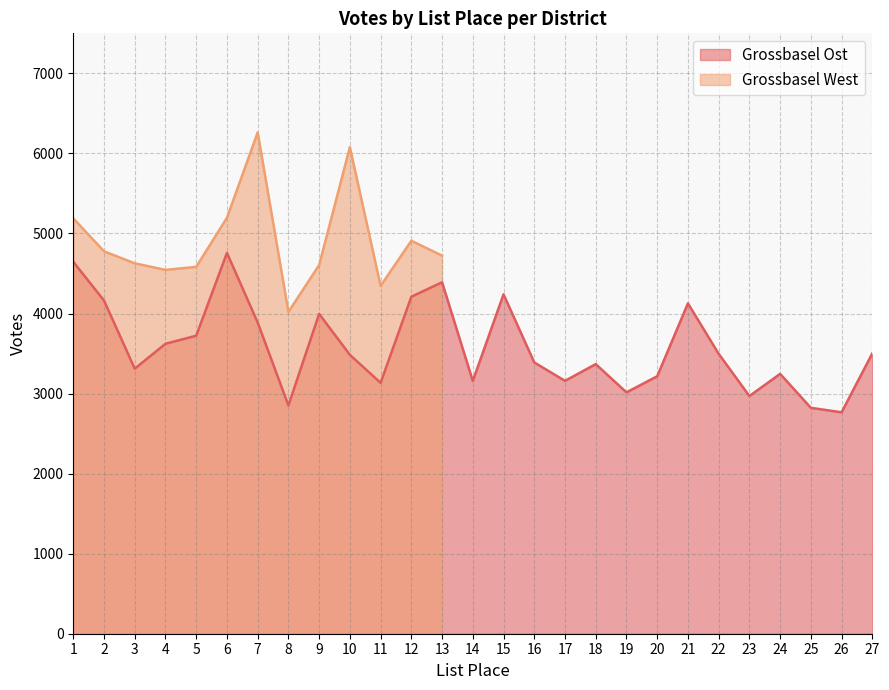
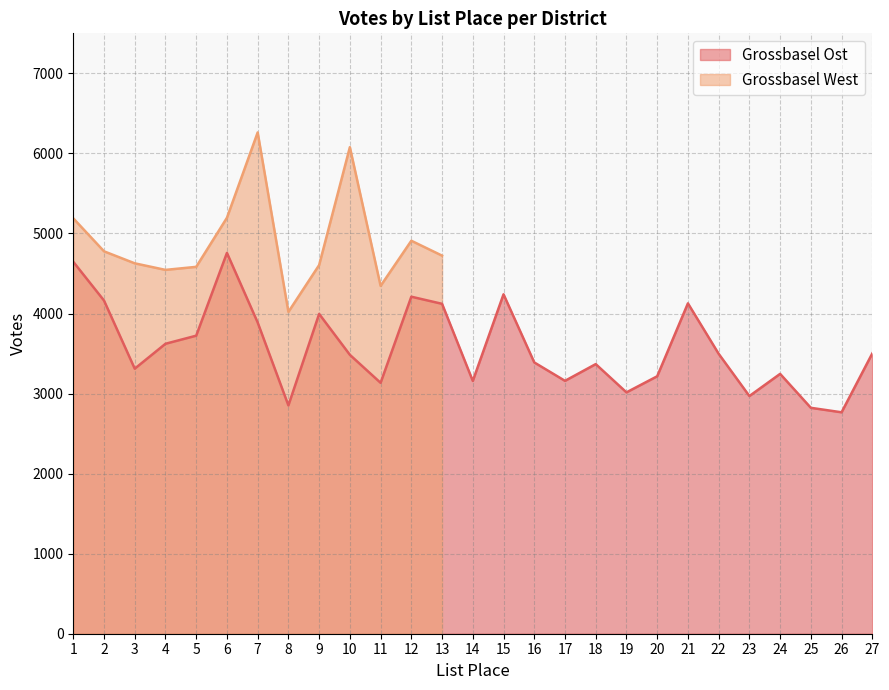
Grossbasel Ost, 13: 4400 -> 4100
